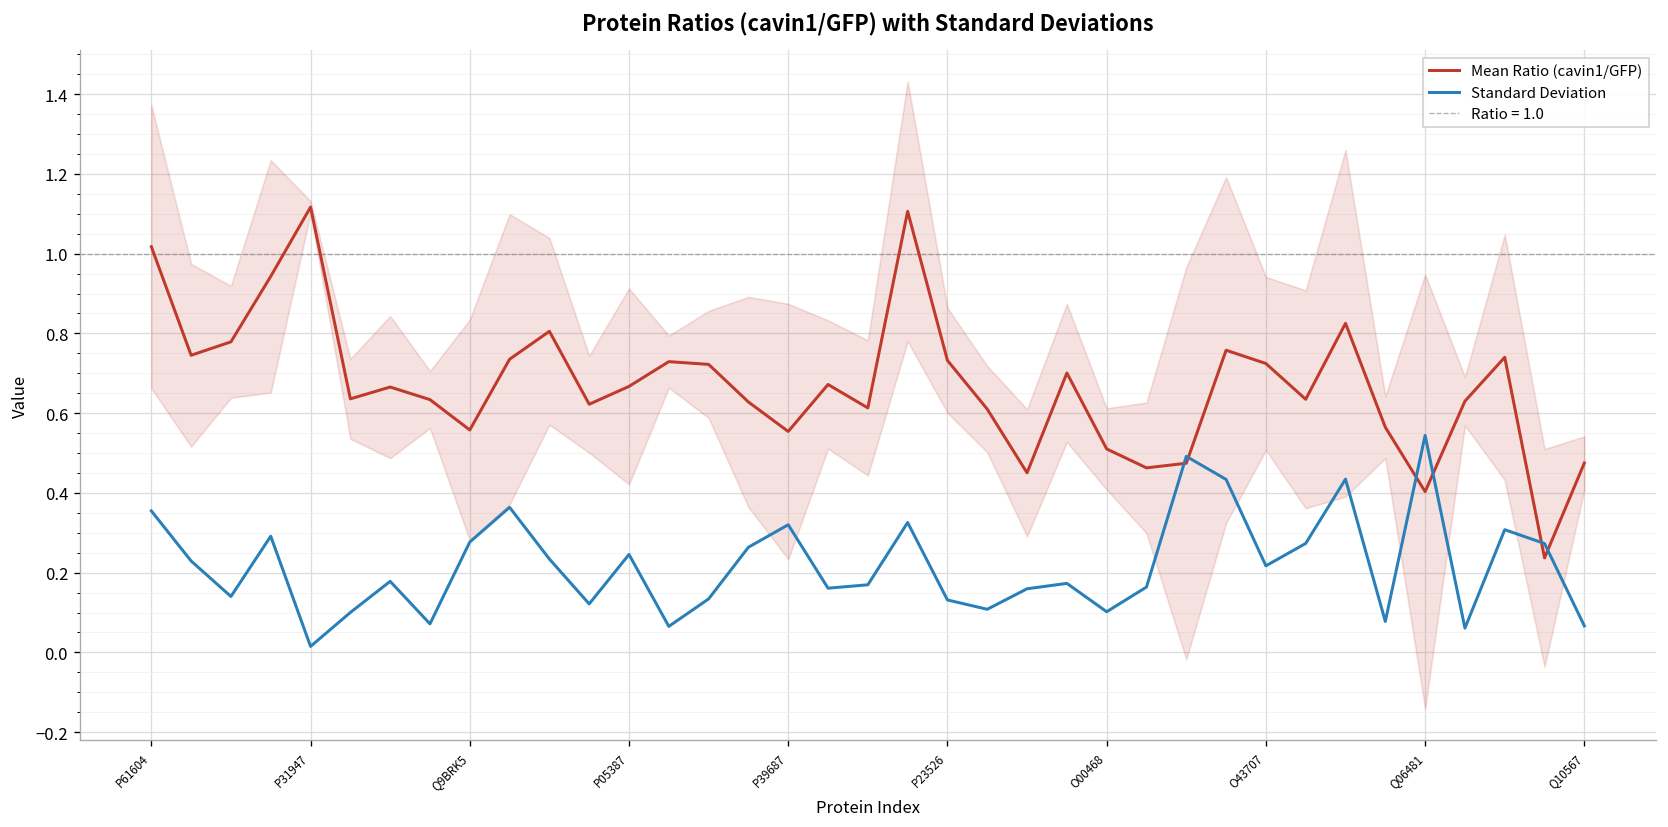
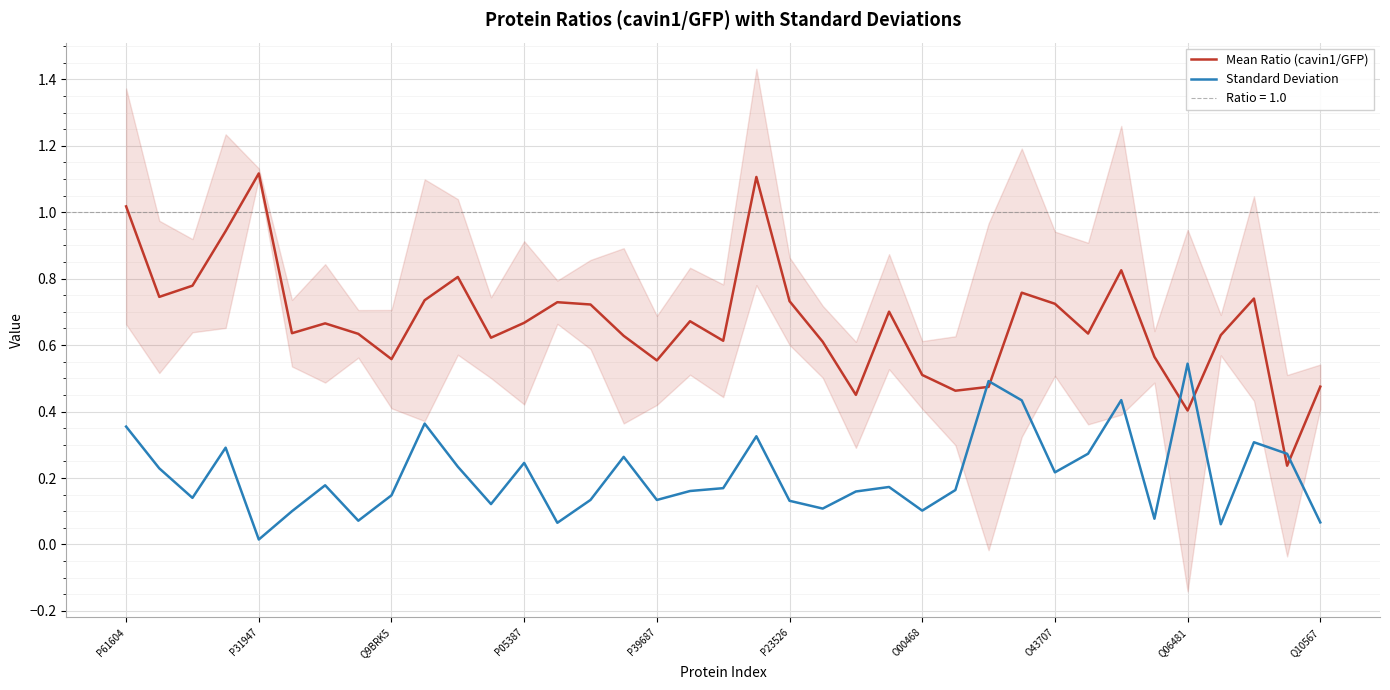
Standard Deviation, Q9BRK5: 0.28 -> 0.15
Standard Deviation, P39687: 0.32 -> 0.13
